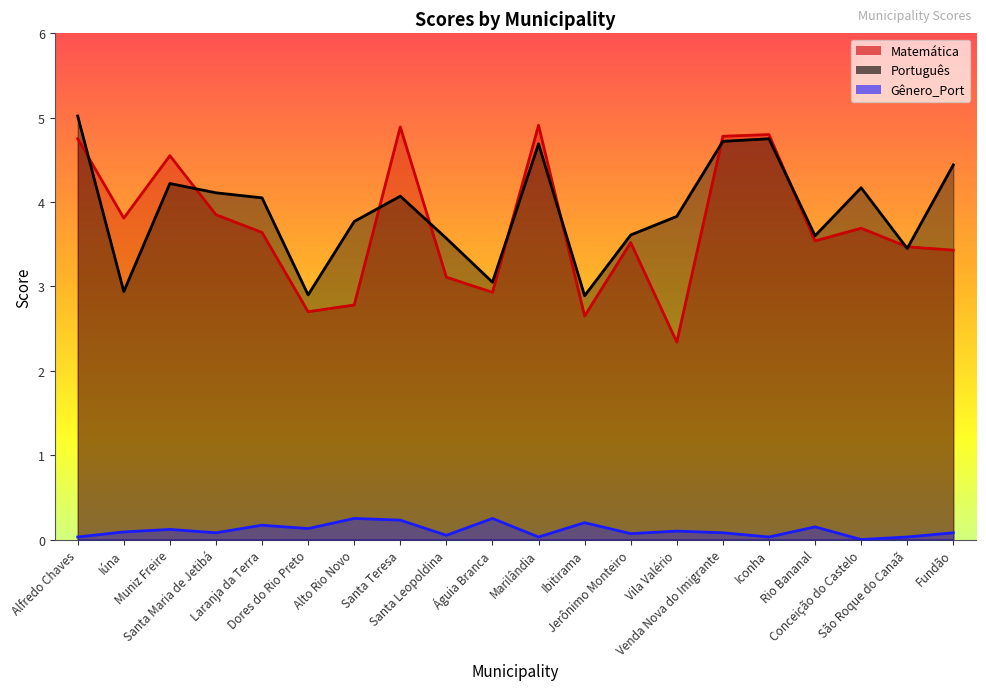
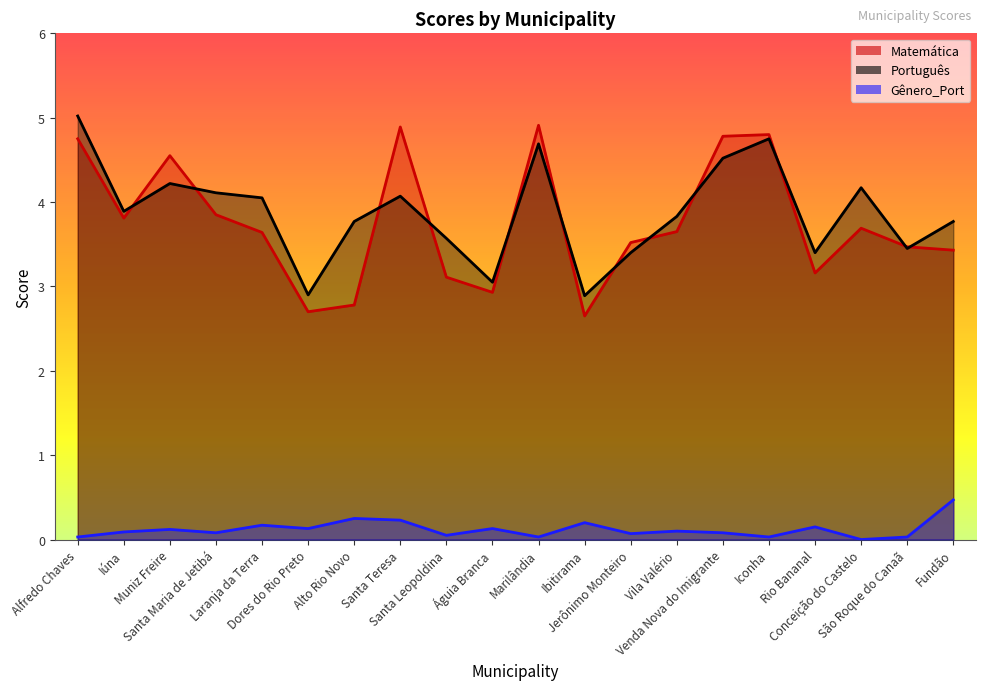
Português, Iúna: 2.9 -> 3.9
Gênero_Port, Águia Branca: 0.3 -> 0.1
Português, Jerônimo Monteiro: 3.6 -> 3.4
Matemática, Vila Valério: 2.3 -> 3.7
Português, Venda Nova do Imigrante: 4.7 -> 4.5
Matemática, Rio Bananal: 3.5 -> 3.2
Português, Rio Bananal: 3.6 -> 3.4
Português, Fundão: 4.4 -> 3.8
Gênero_Port, Fundão: 0.1 -> 0.5
